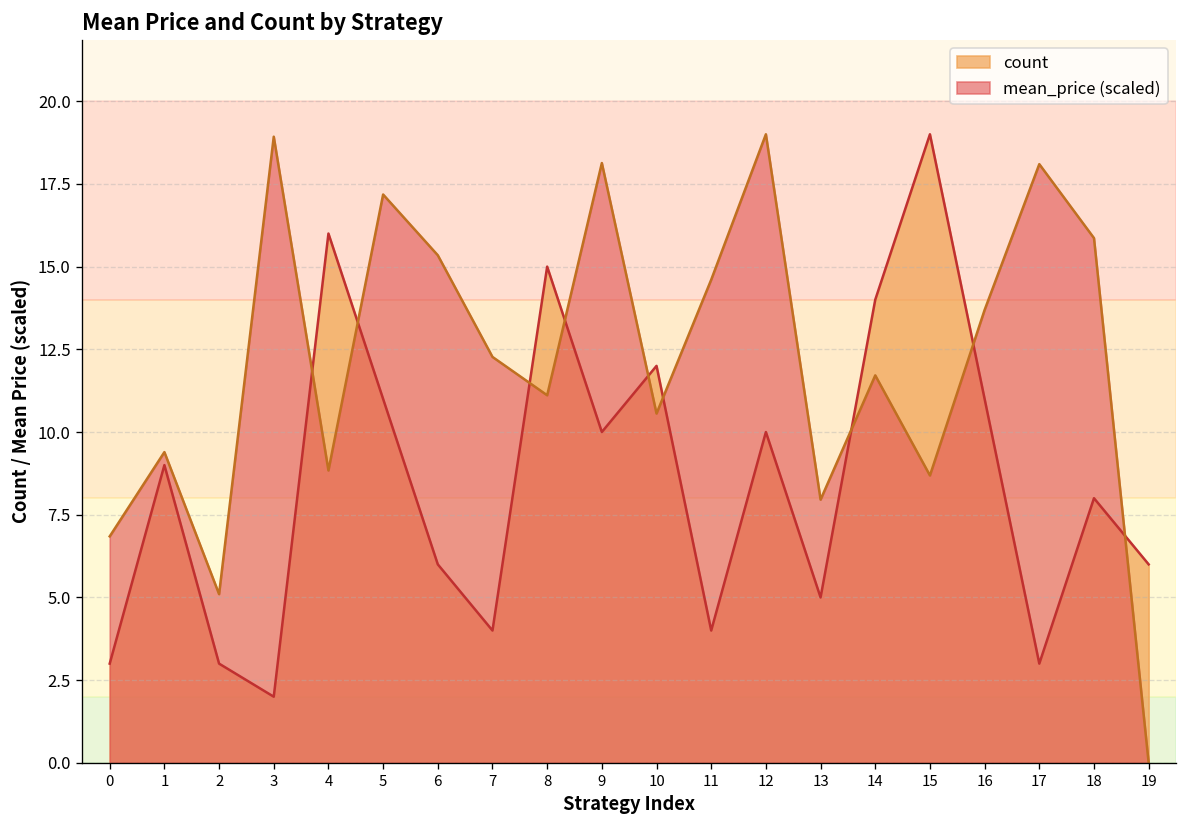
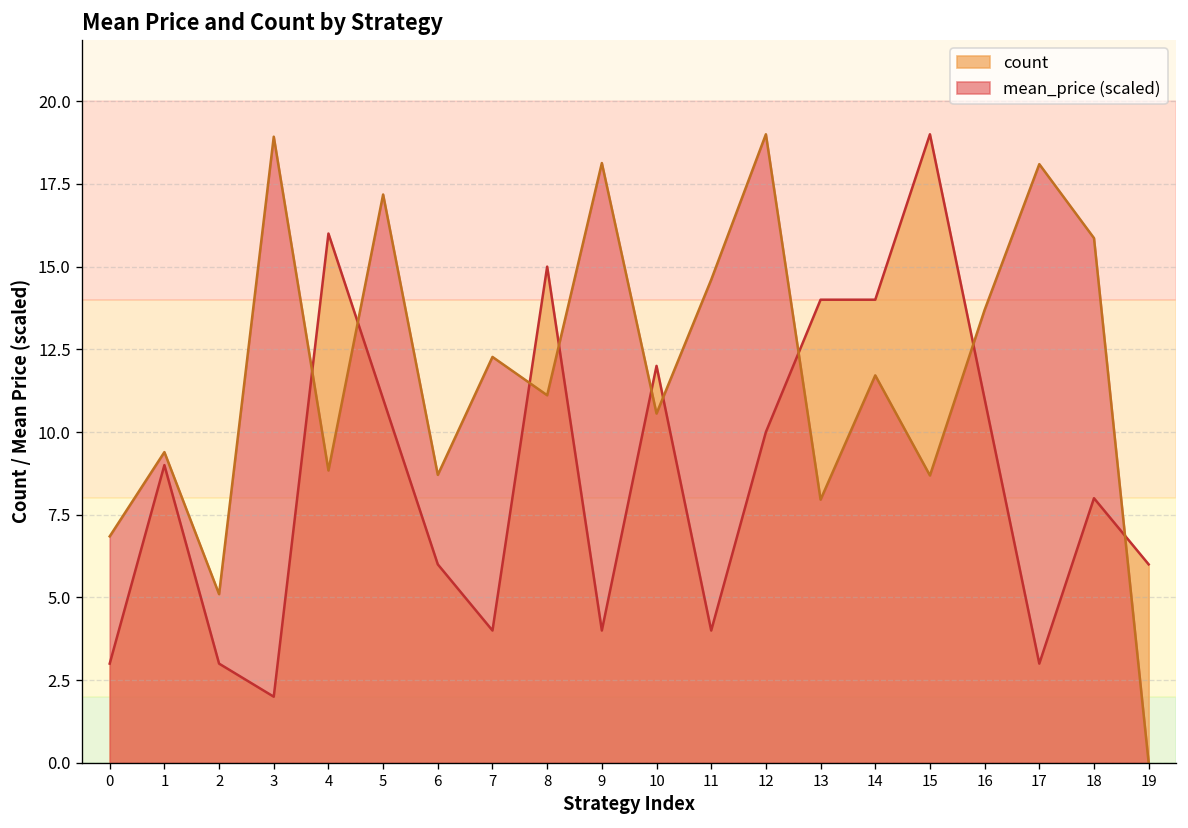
mean_price (scaled), 6: 15.3 -> 8.7
count, 9: 10 -> 4
count, 13: 5 -> 14
